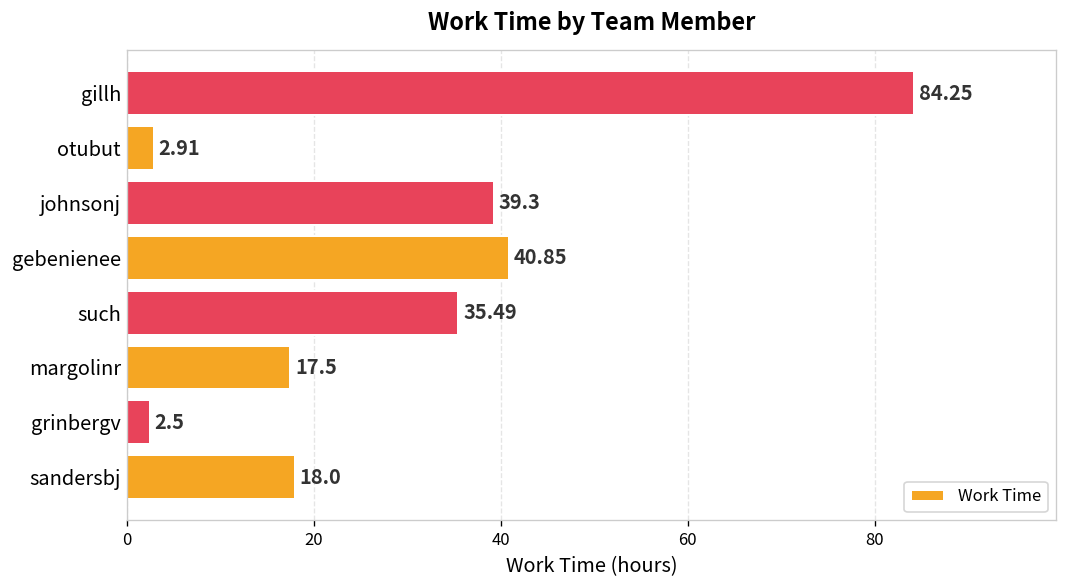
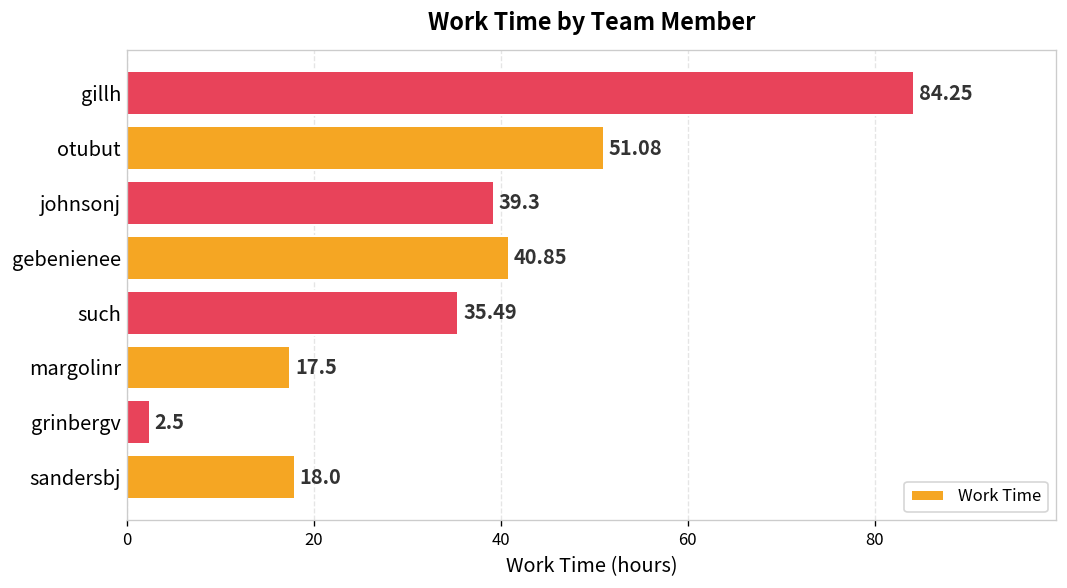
otubut: 2.91 -> 51.08
